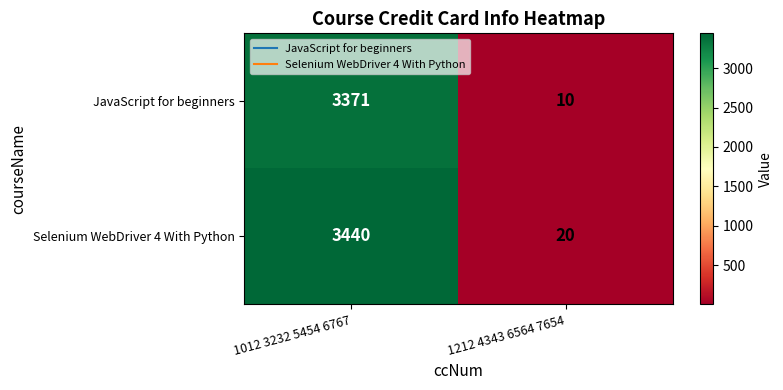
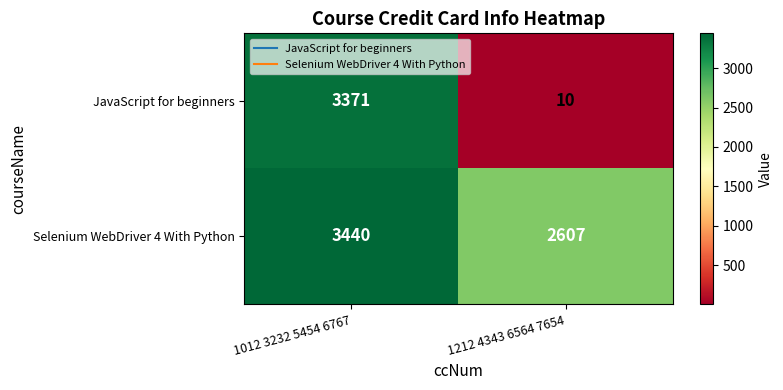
Selenium WebDriver 4 With Python, 1212 4343 6564 7654: 20 -> 2607
